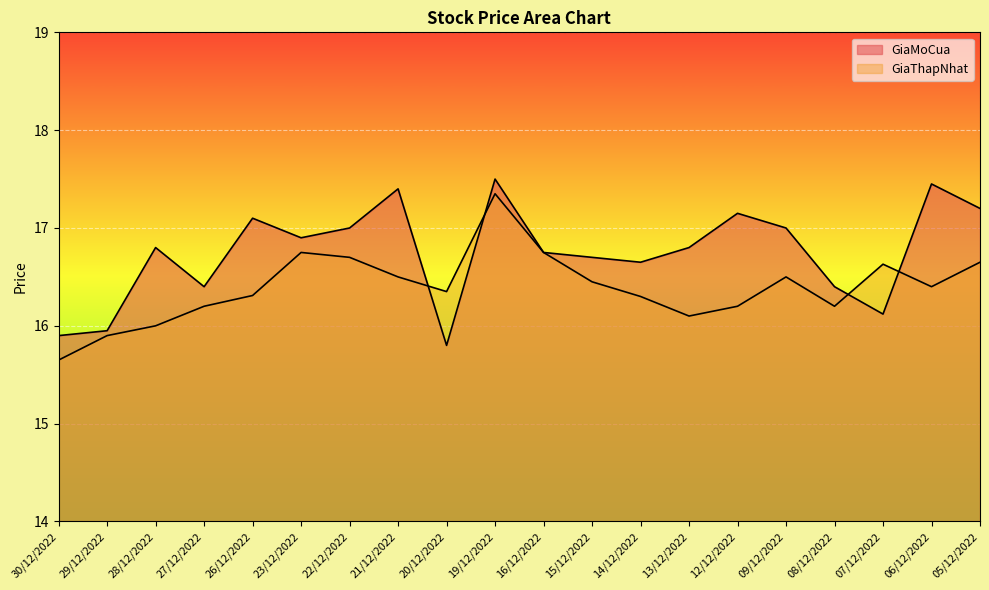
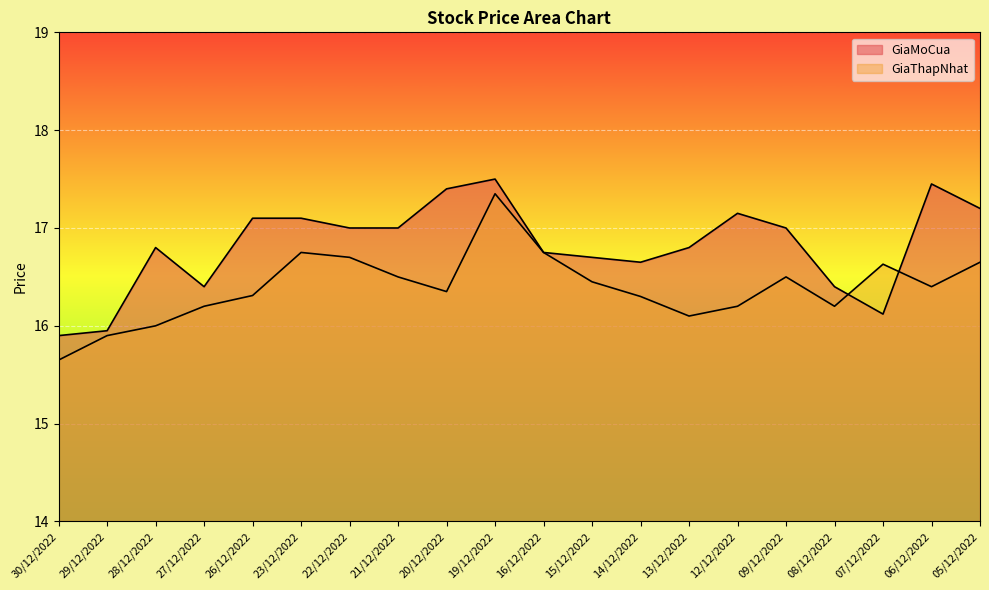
GiaMoCua, 23/12/2022: 16.9 -> 17.1
GiaMoCua, 21/12/2022: 17.4 -> 17.0
GiaMoCua, 20/12/2022: 15.8 -> 17.4
